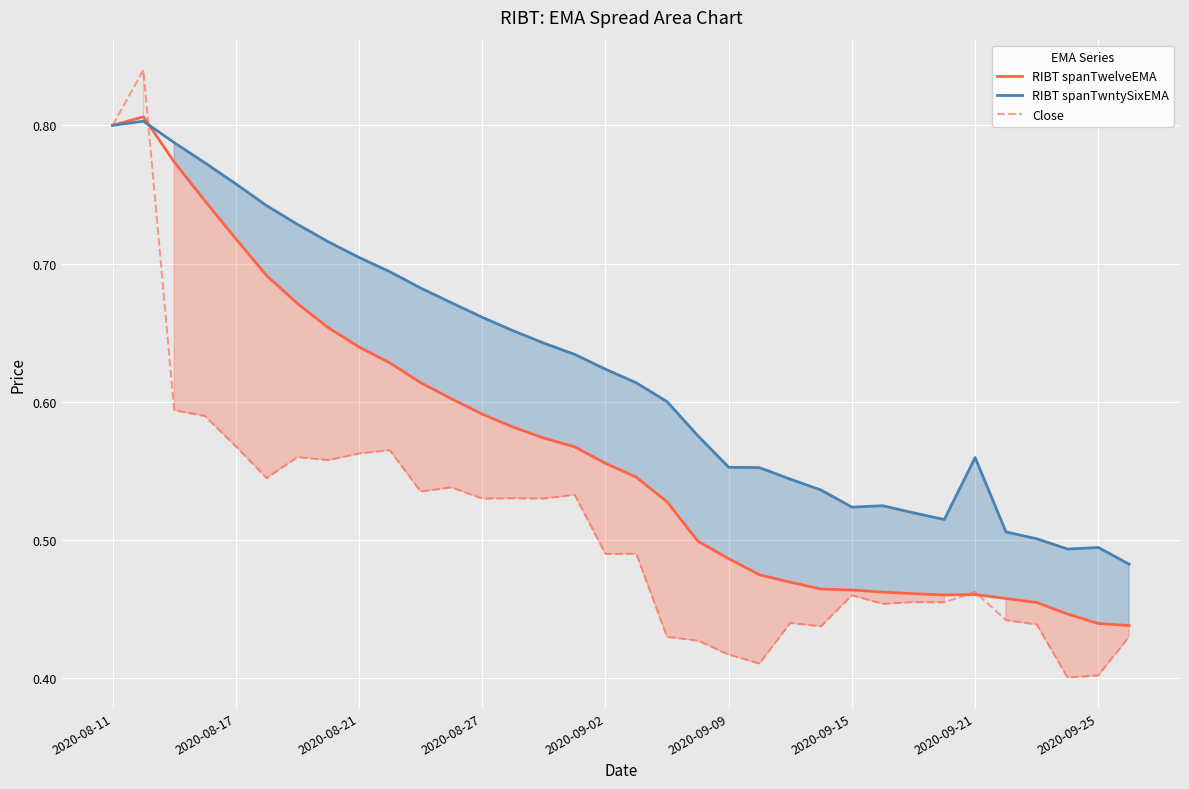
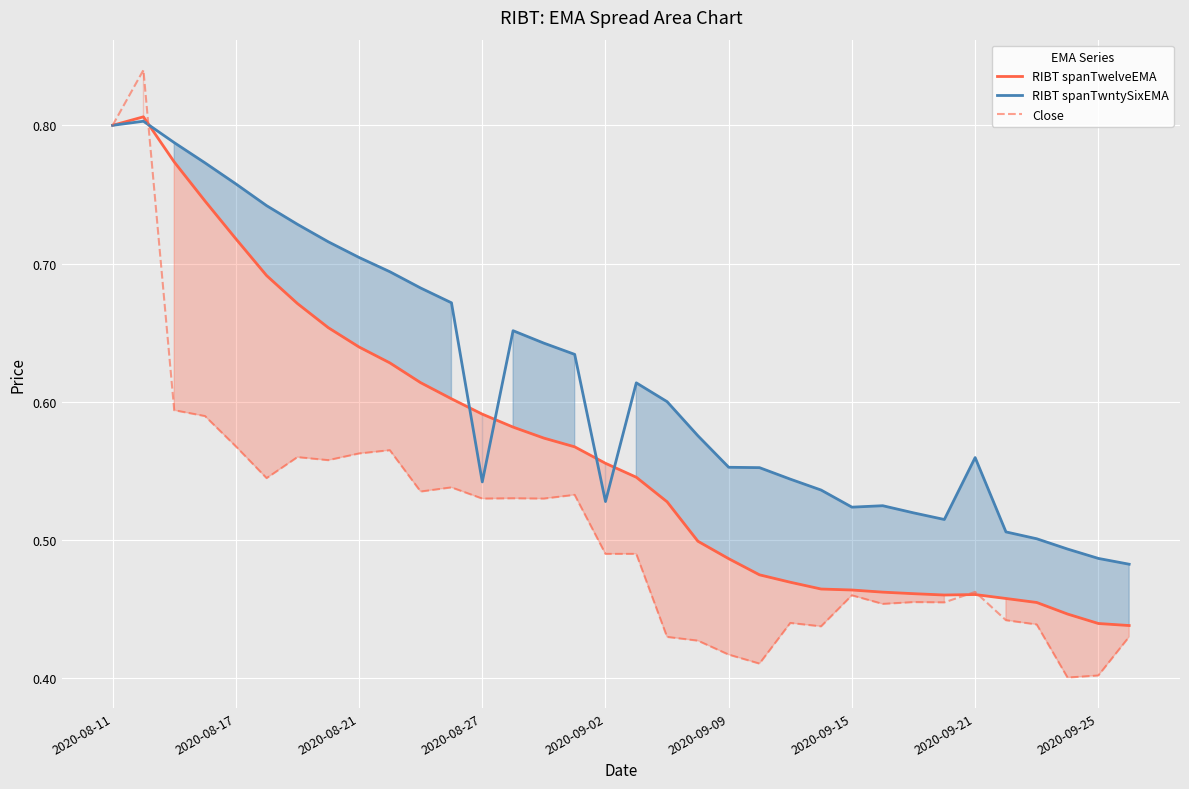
RIBT spanTwntySixEMA, 2020-08-27: 0.661 -> 0.542
RIBT spanTwntySixEMA, 2020-09-02: 0.624 -> 0.528
RIBT spanTwntySixEMA, 2020-09-25: 0.495 -> 0.487
